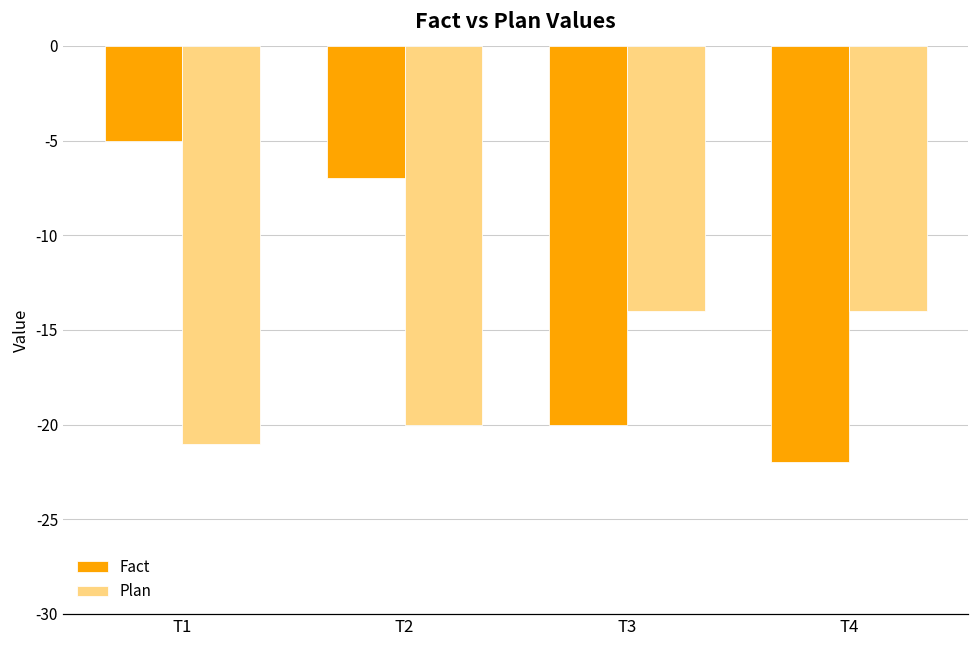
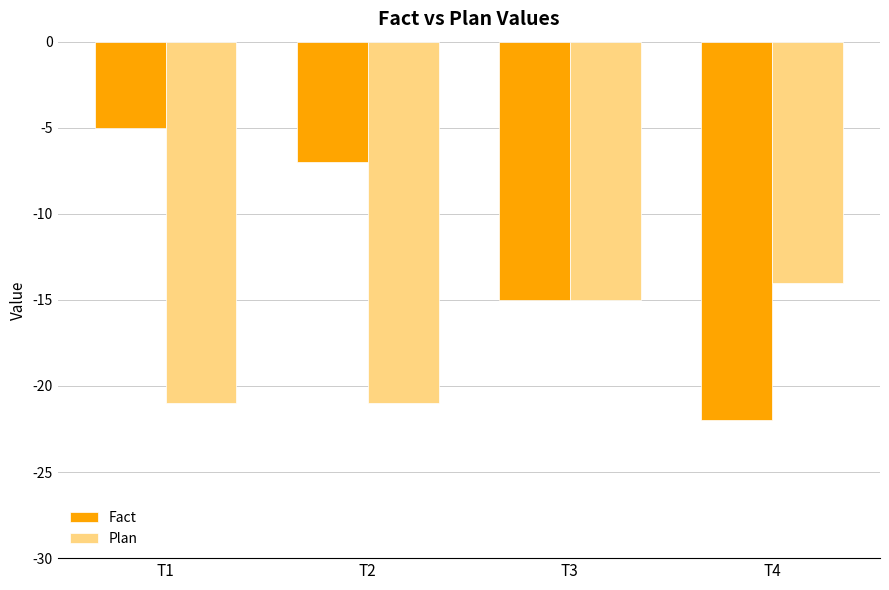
Plan, T2: -20 -> -21
Fact, T3: -20 -> -15
Plan, T3: -14 -> -15
